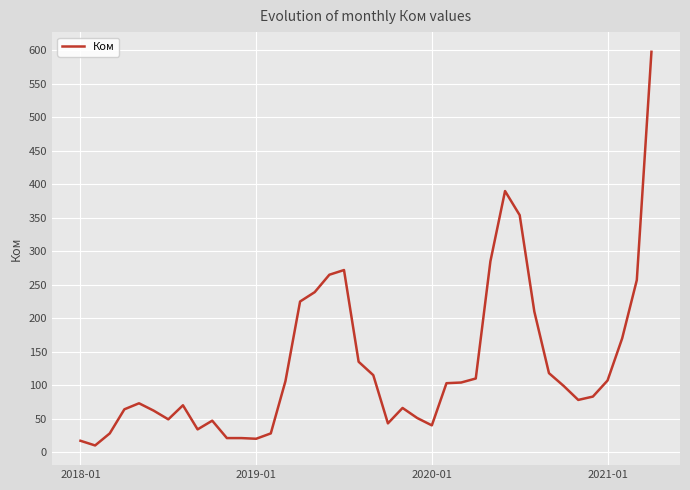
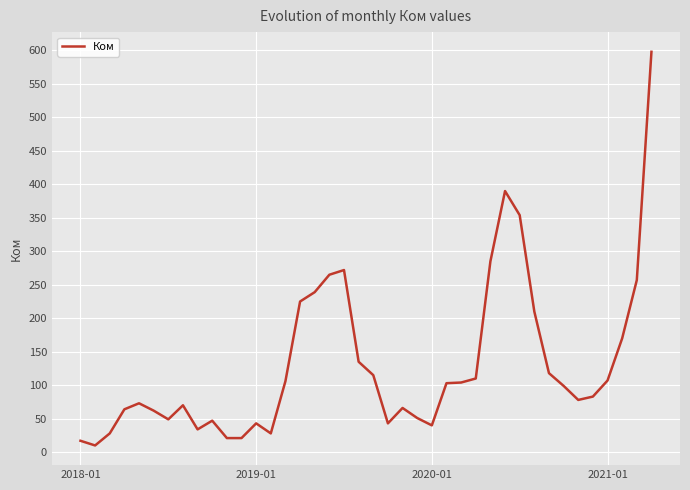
2019-01: 20 -> 40
